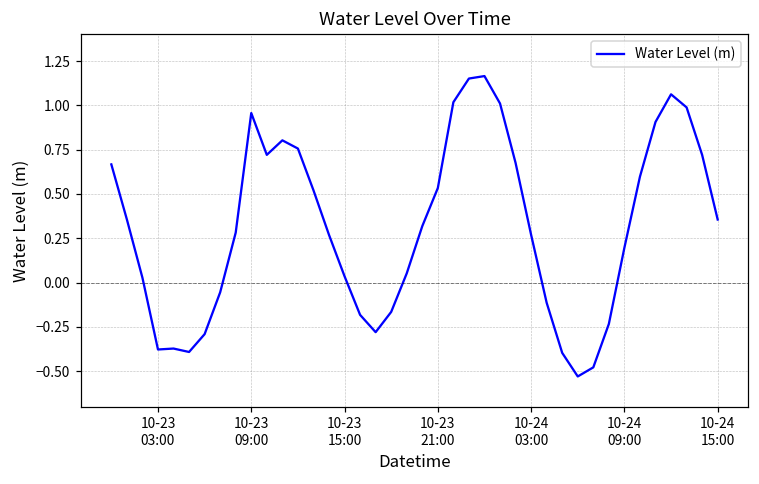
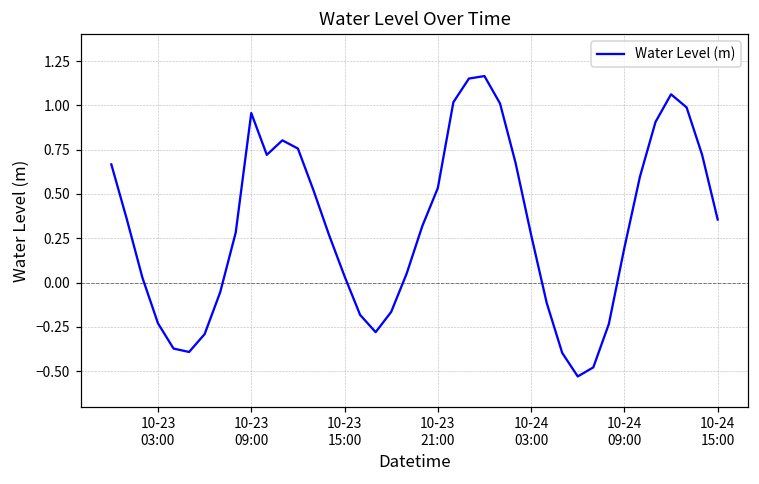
10-23 03:00: -0.38 -> -0.23
